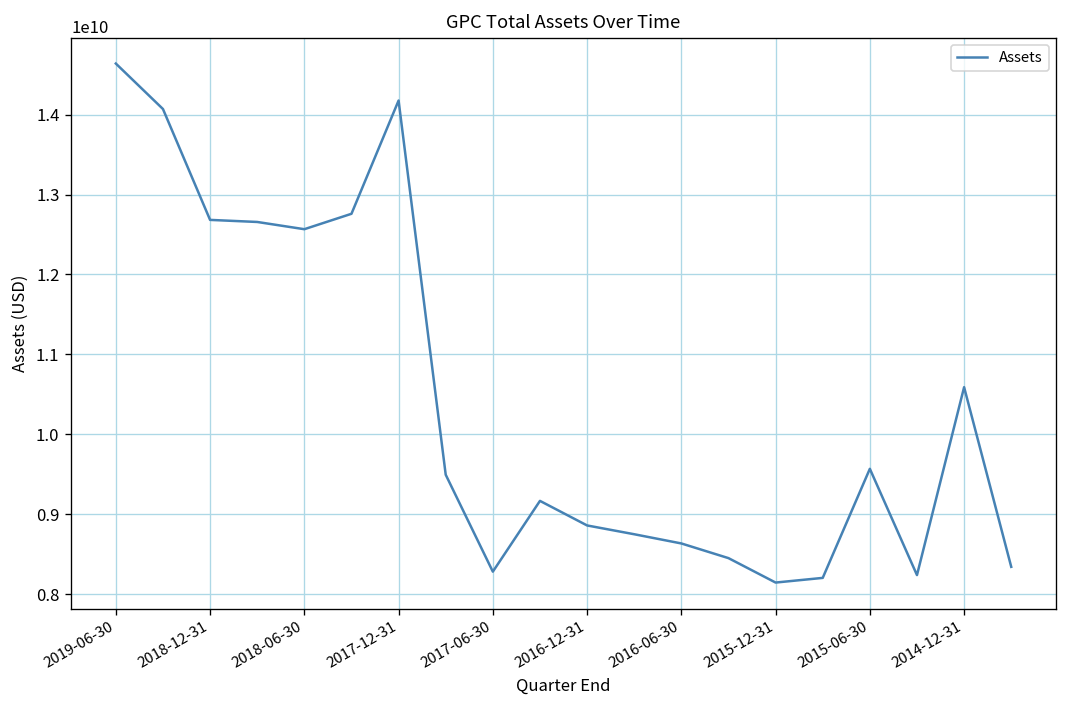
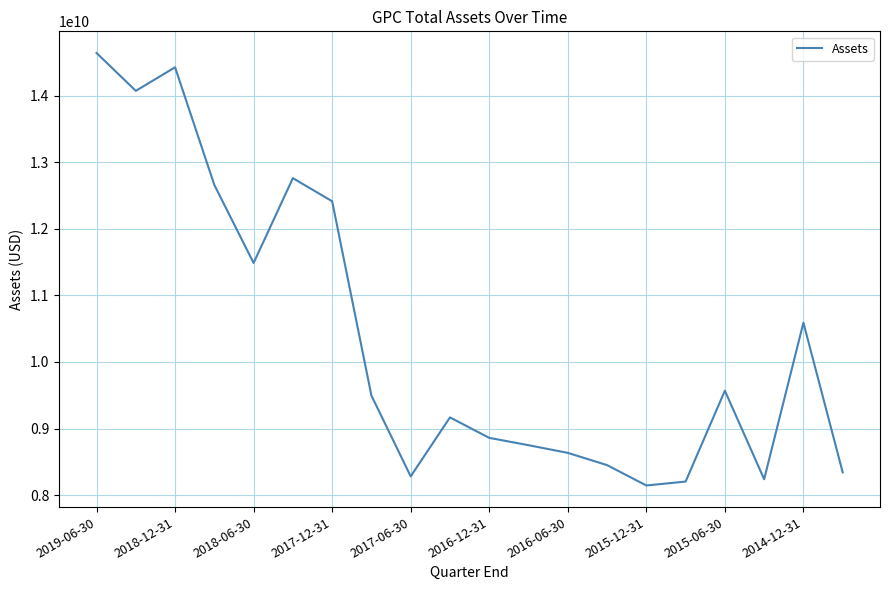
2018-12-31: 12700000000 -> 14400000000
2018-06-30: 12600000000 -> 11500000000
2017-12-31: 14200000000 -> 12400000000
